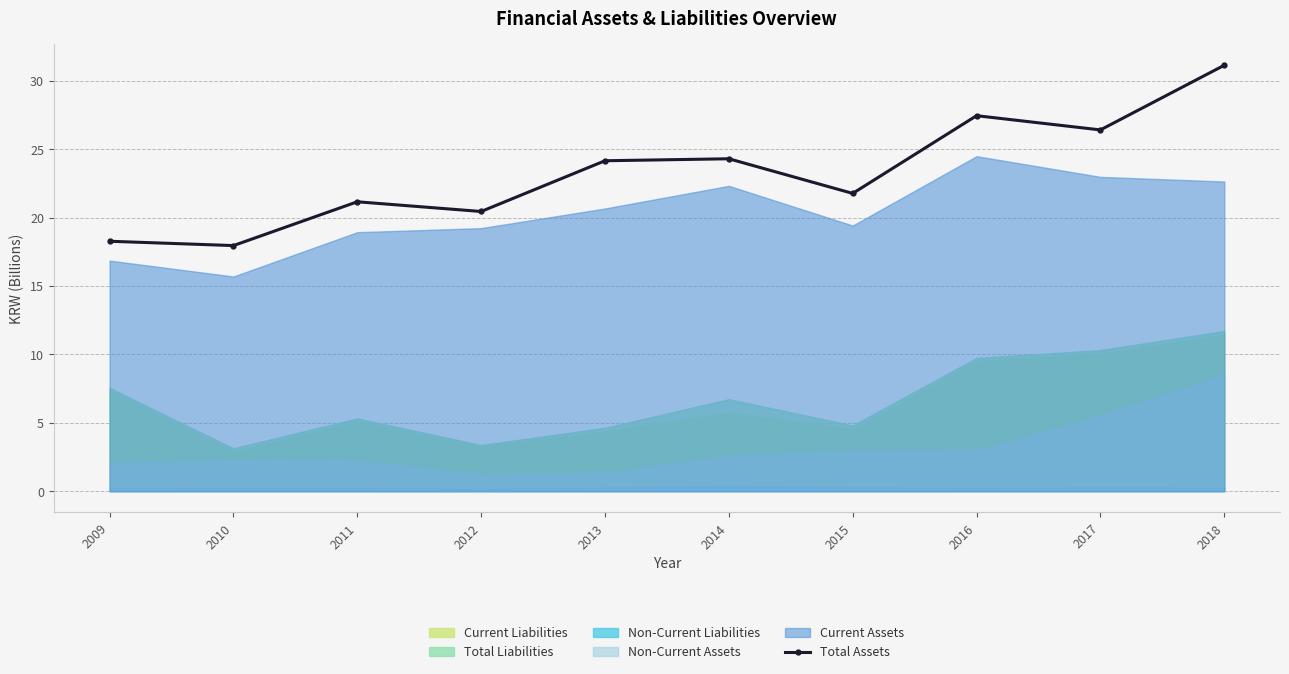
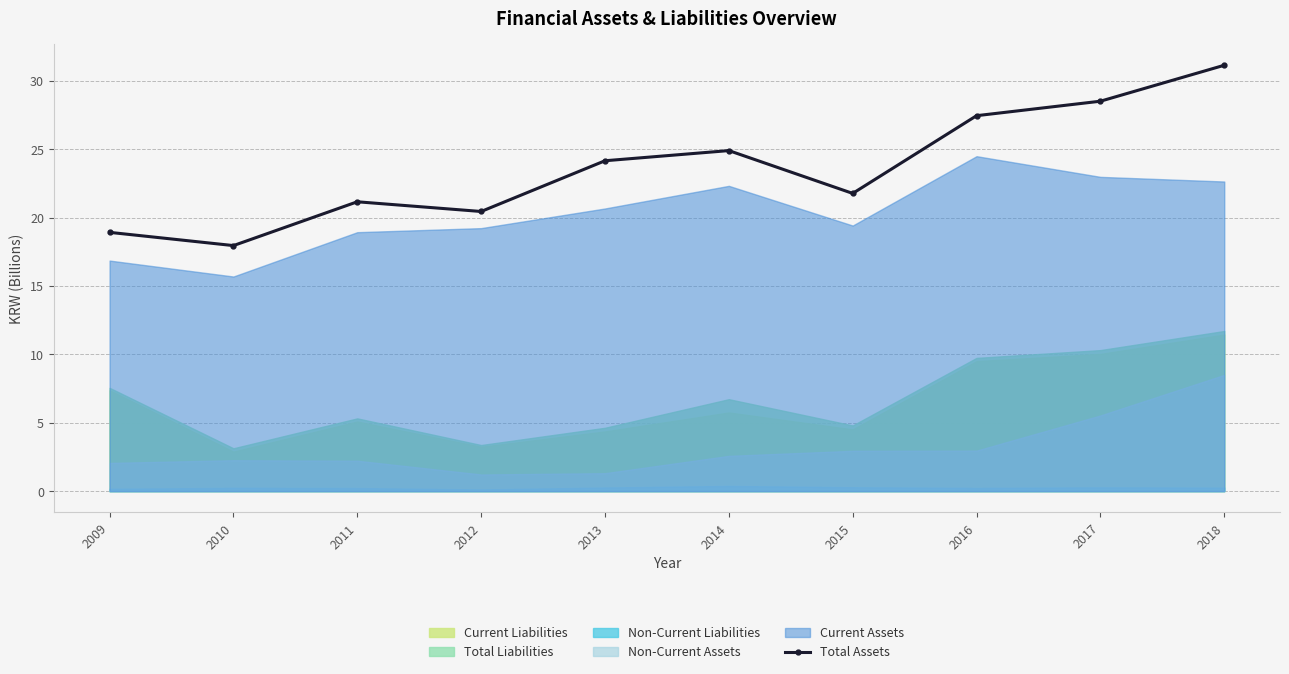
Total Assets, 2009: 18.3 -> 18.9
Total Assets, 2014: 24.3 -> 24.9
Total Assets, 2017: 26.4 -> 28.5
